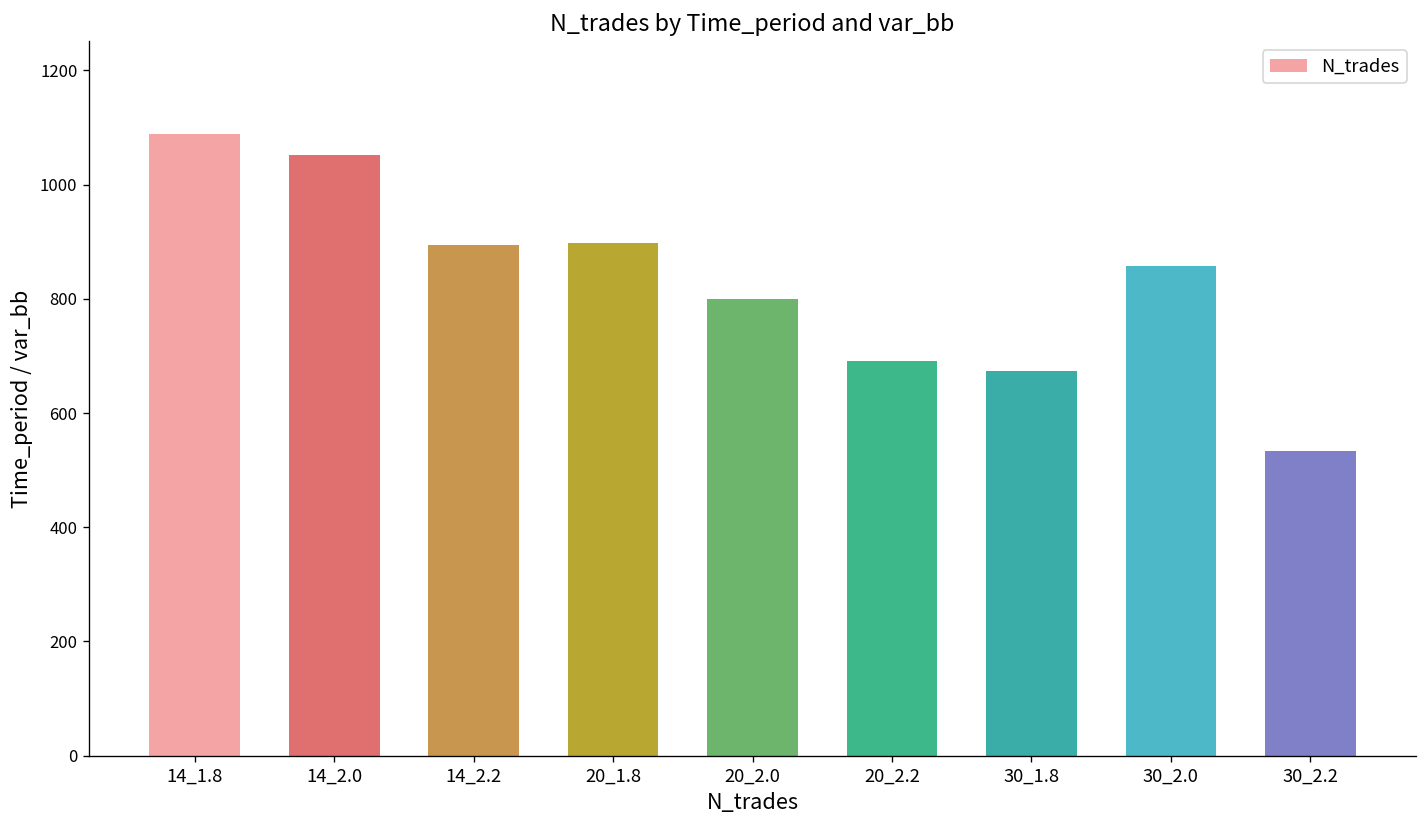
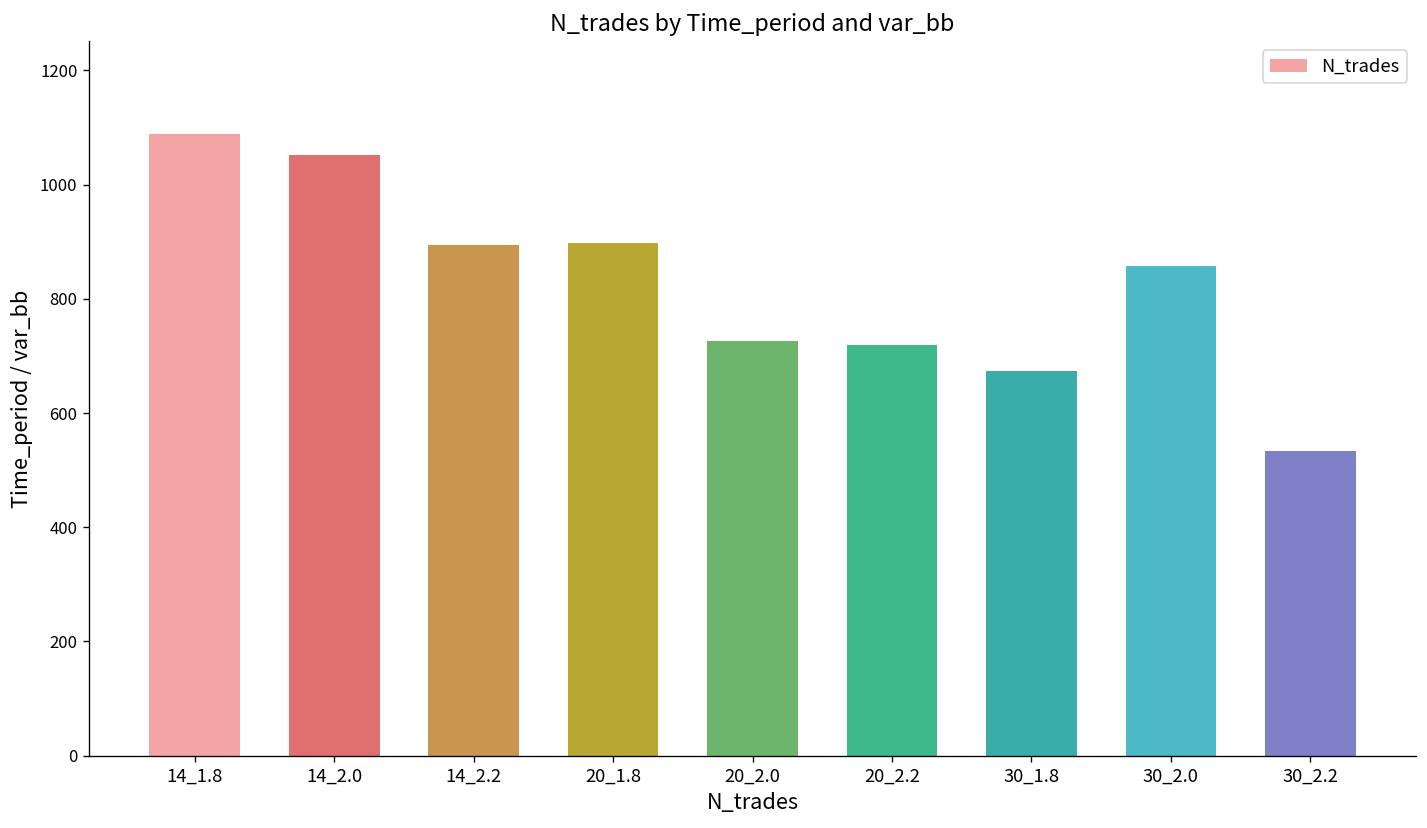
20_2.0: 800 -> 730
20_2.2: 690 -> 720
